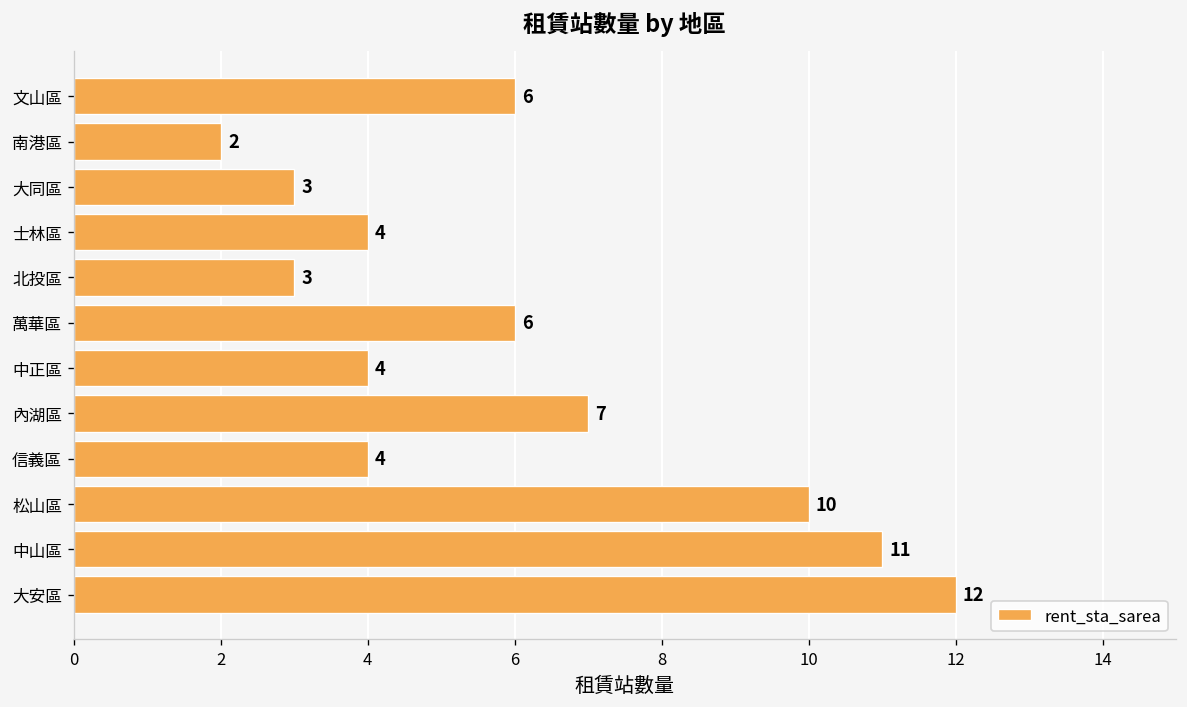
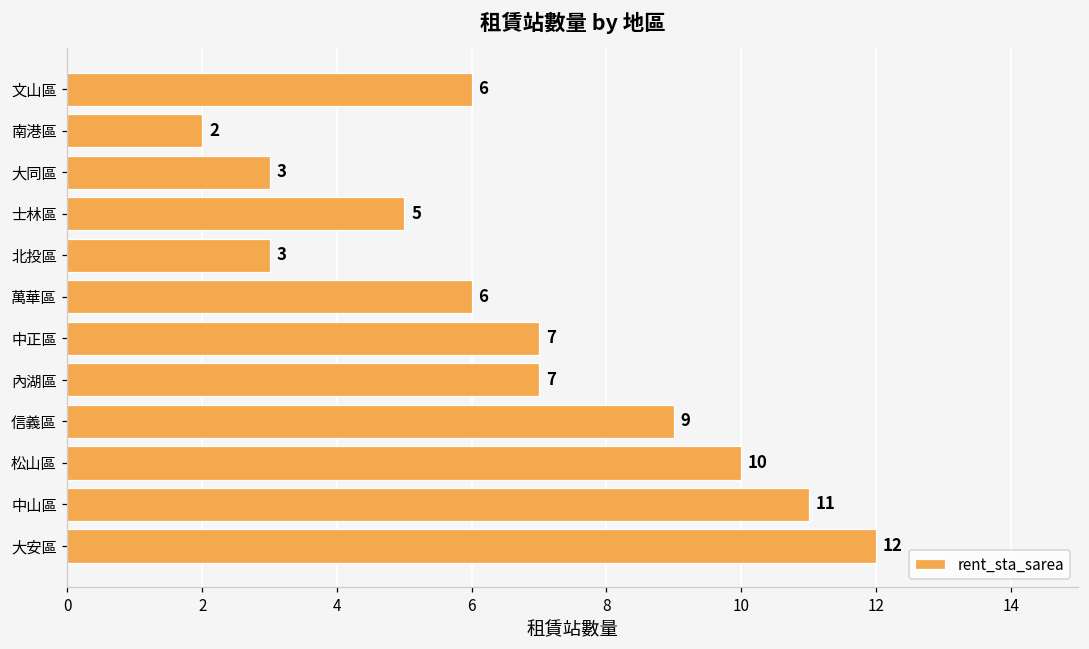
士林區: 4 -> 5
中正區: 4 -> 7
信義區: 4 -> 9
